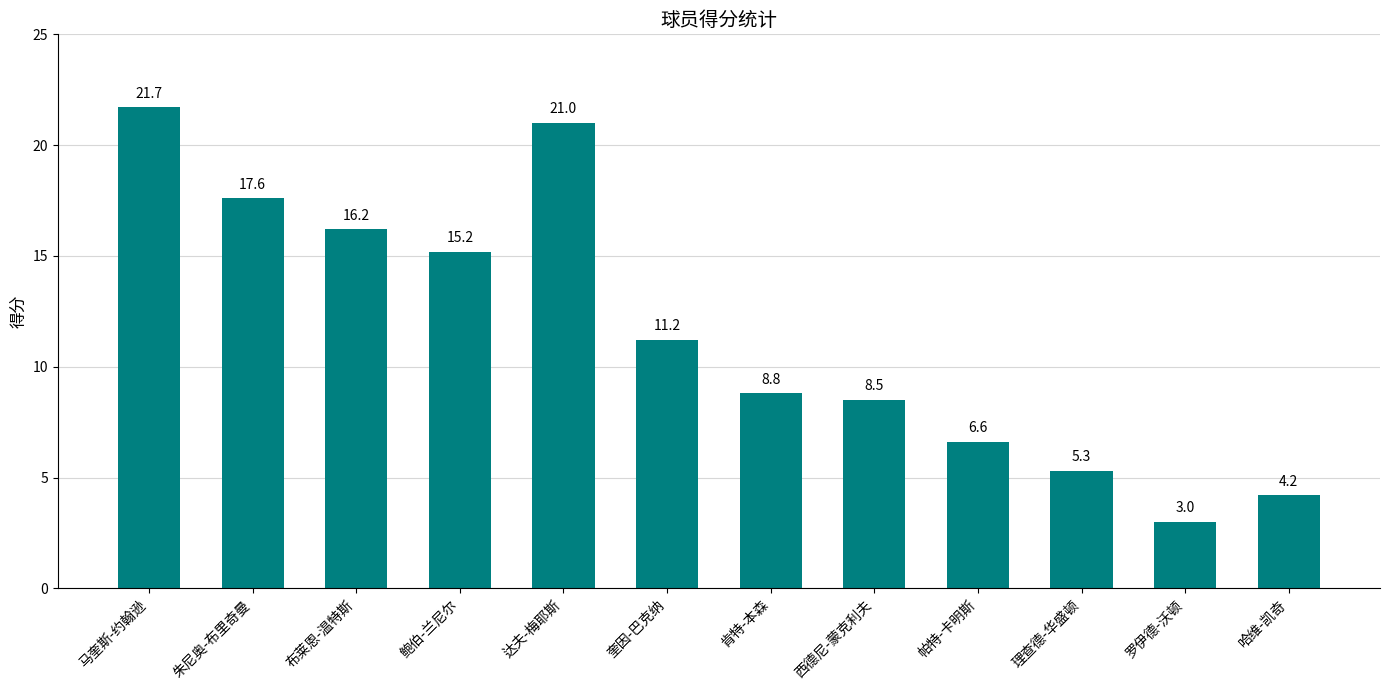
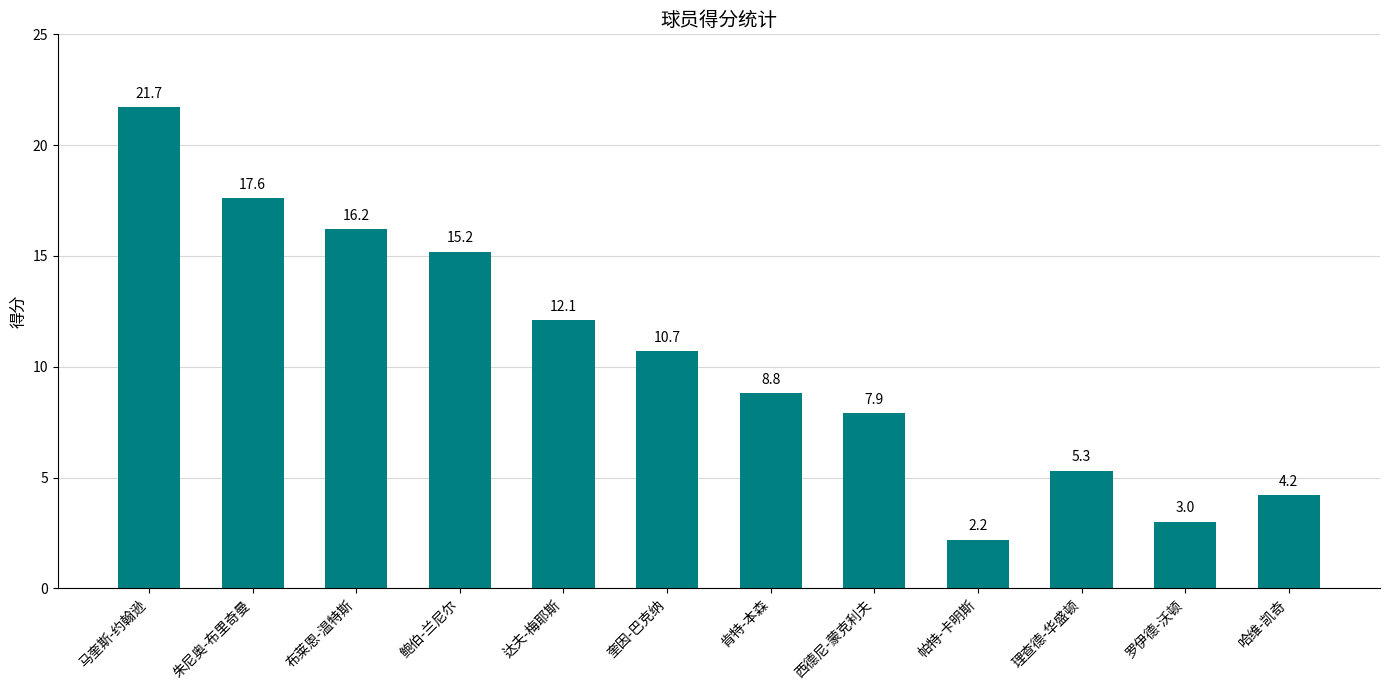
达夫-梅耶斯: 21.0 -> 12.1
奎因-巴克纳: 11.2 -> 10.7
西德尼-蒙克利夫: 8.5 -> 7.9
帕特-卡明斯: 6.6 -> 2.2
